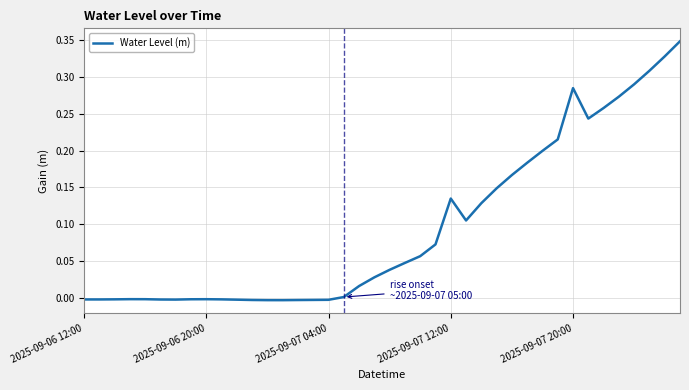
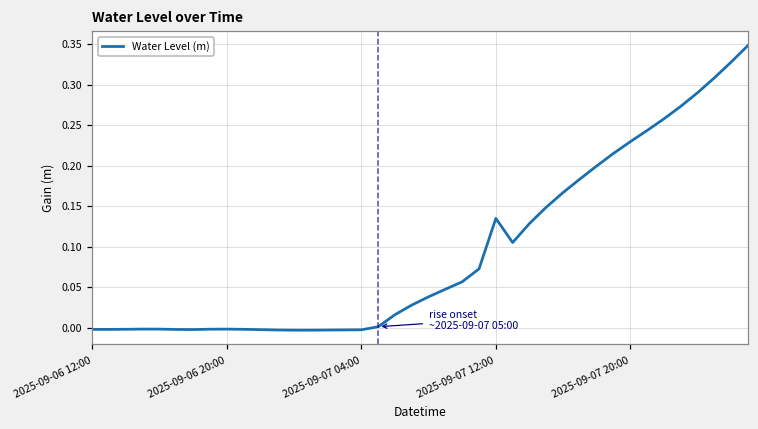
2025-09-07 20:00: 0.28 -> 0.23
